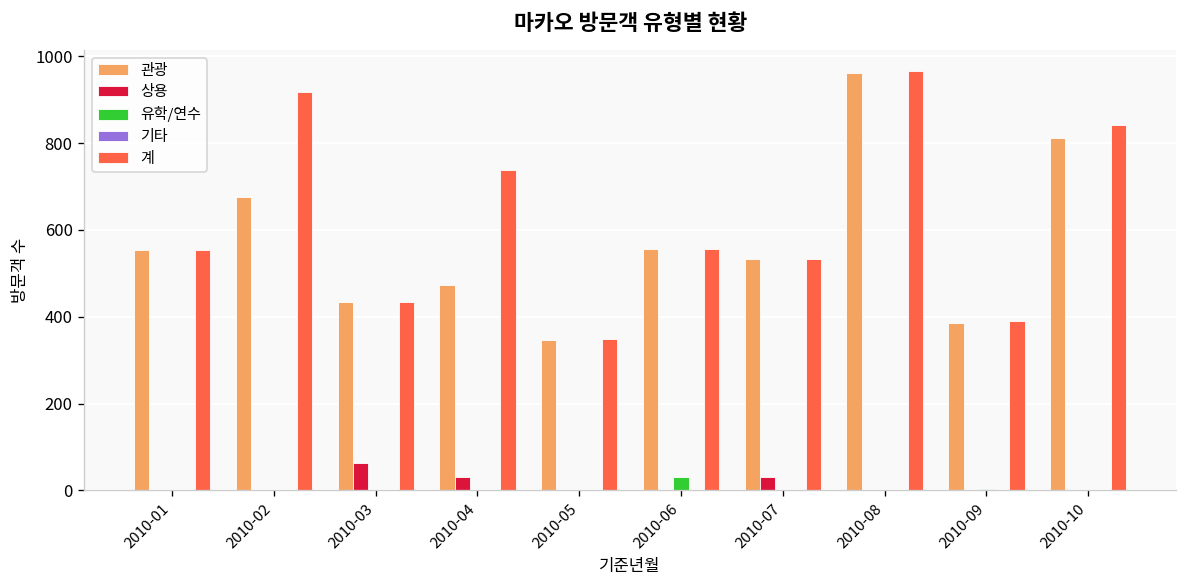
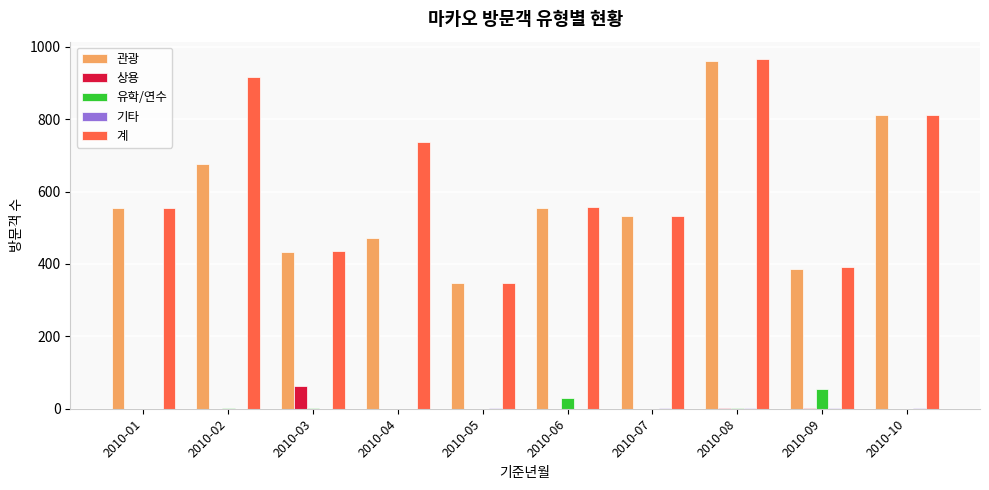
상용, 2010-04: 30 -> 0
상용, 2010-07: 30 -> 0
유학/연수, 2010-09: 0 -> 50
계, 2010-10: 840 -> 810
